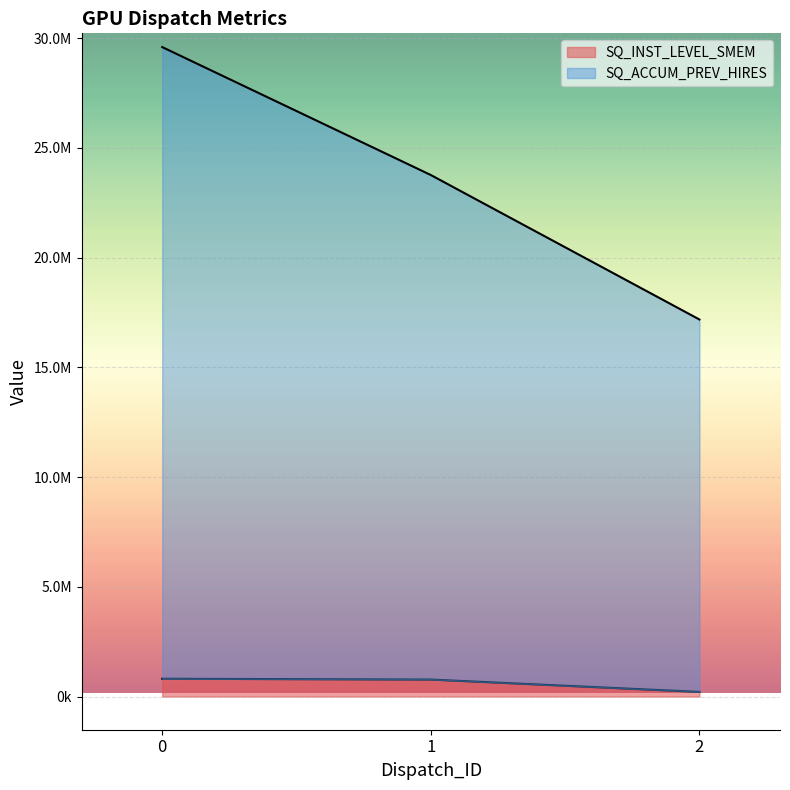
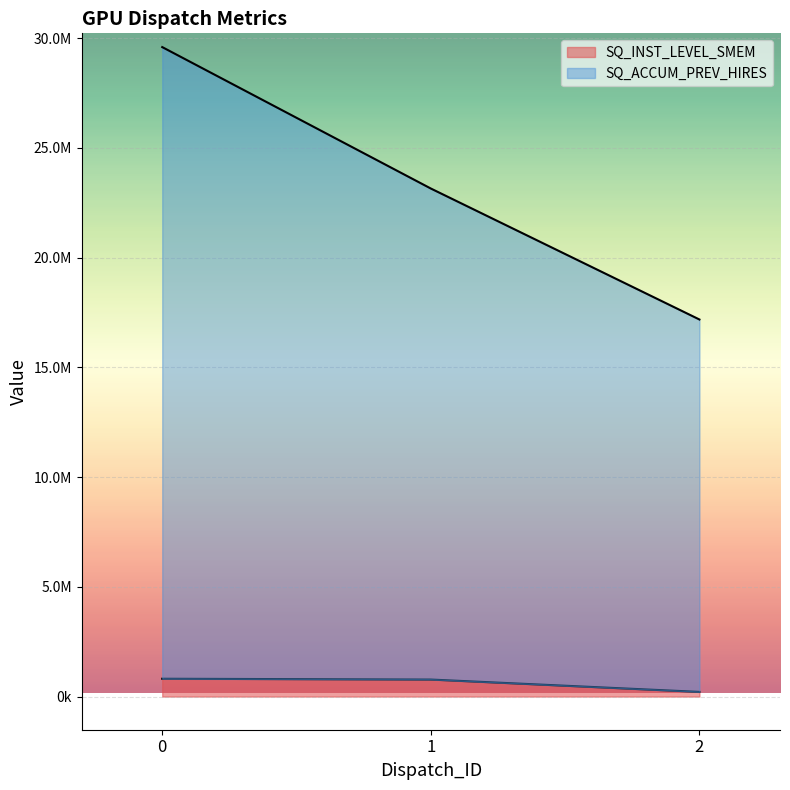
SQ_ACCUM_PREV_HIRES, 1: 23000000 -> 22400000
